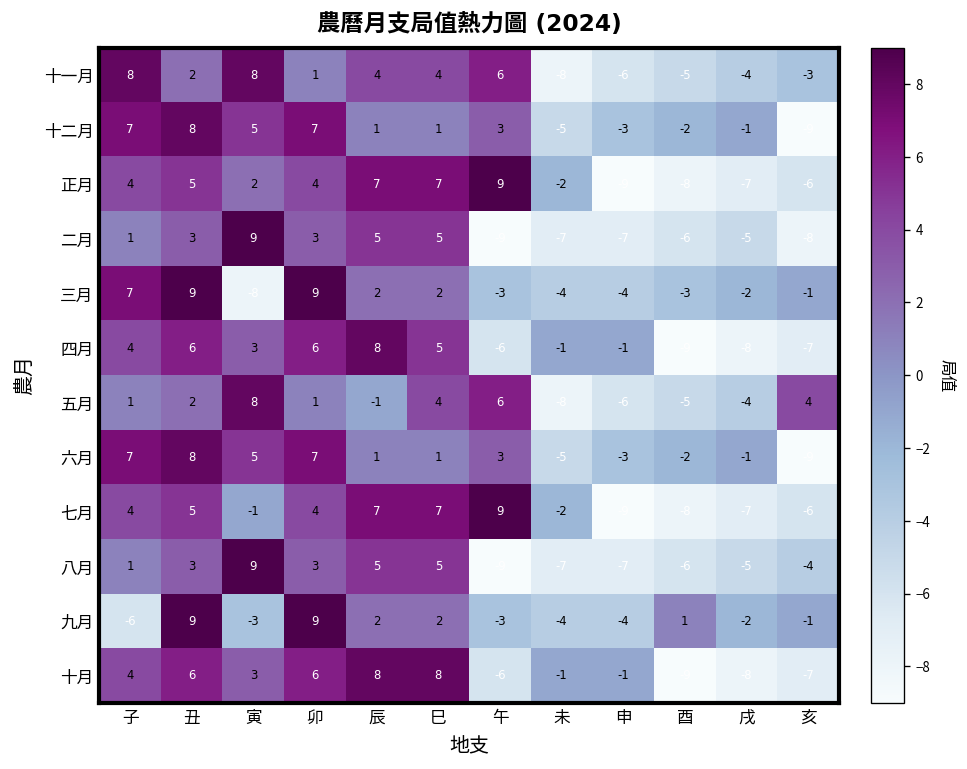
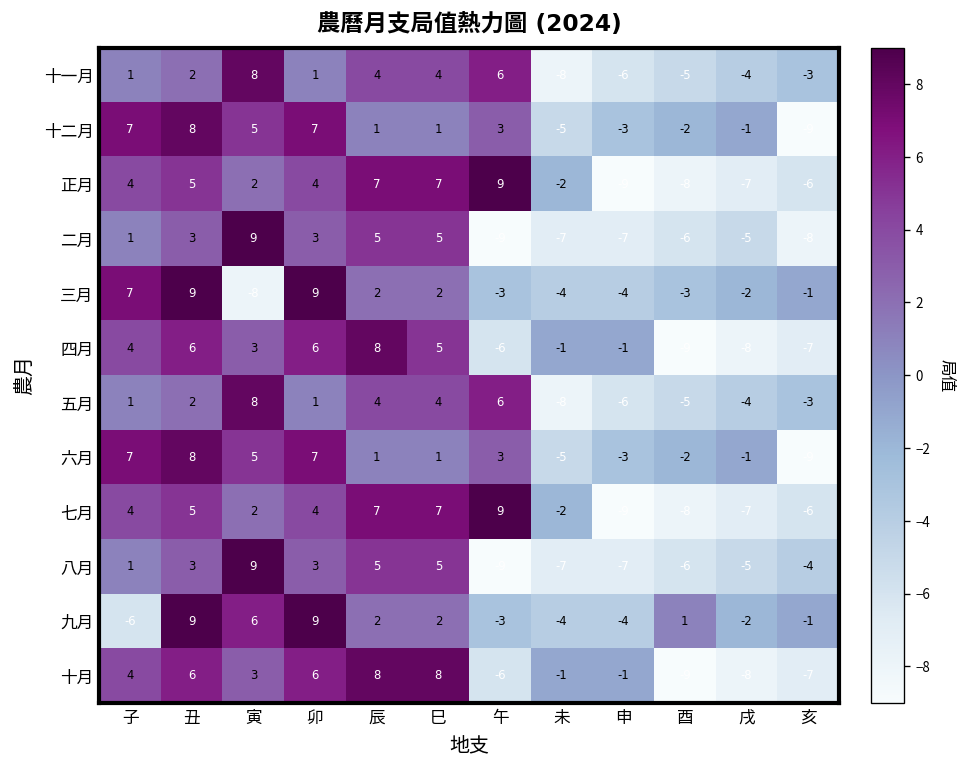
十一月, 子: 8 -> 1
五月, 辰: -1 -> 4
五月, 亥: 4 -> -3
七月, 寅: -1 -> 2
九月, 寅: -3 -> 6
